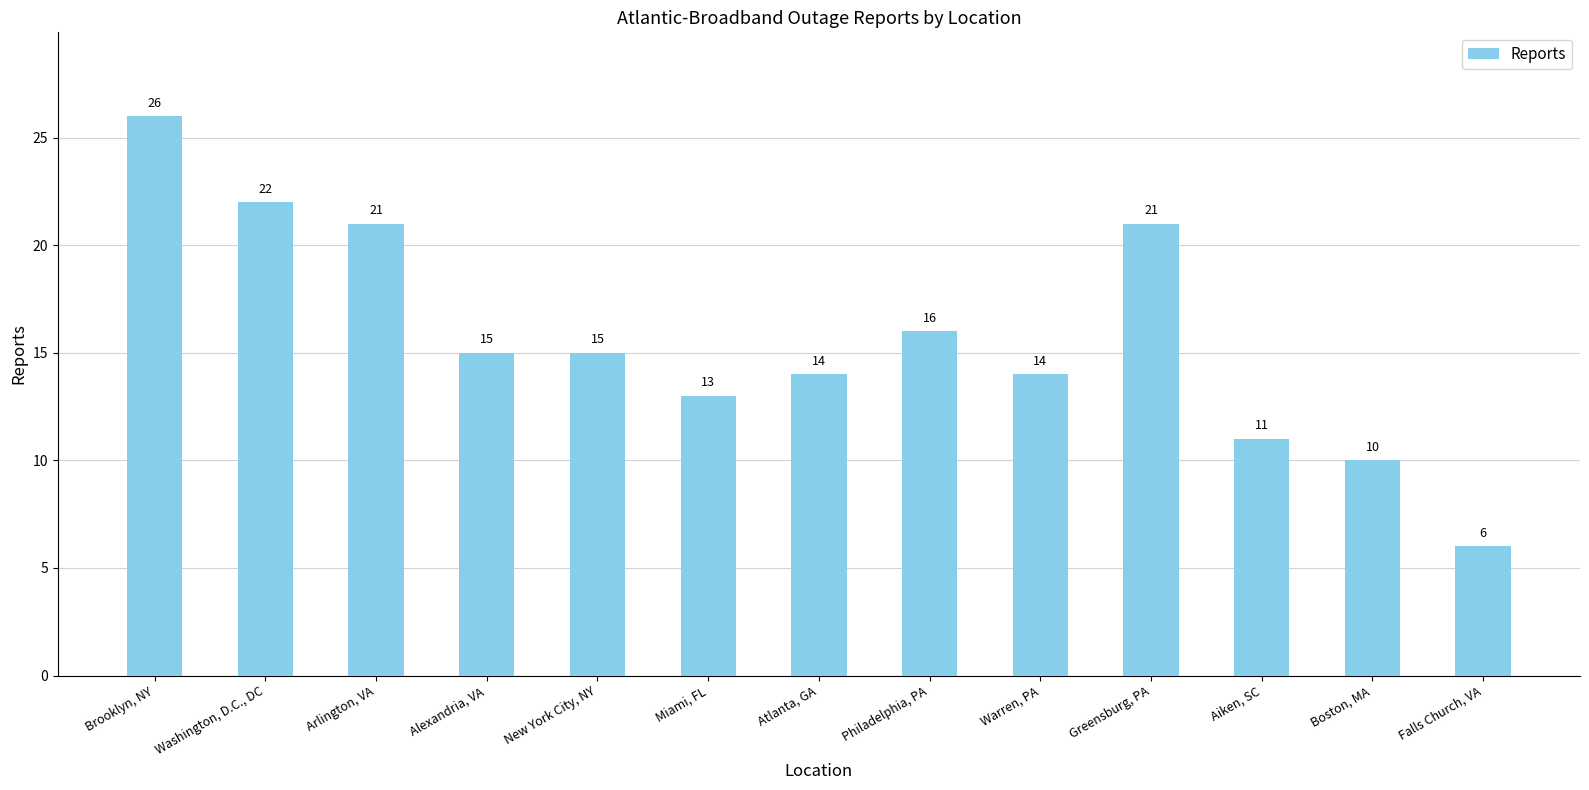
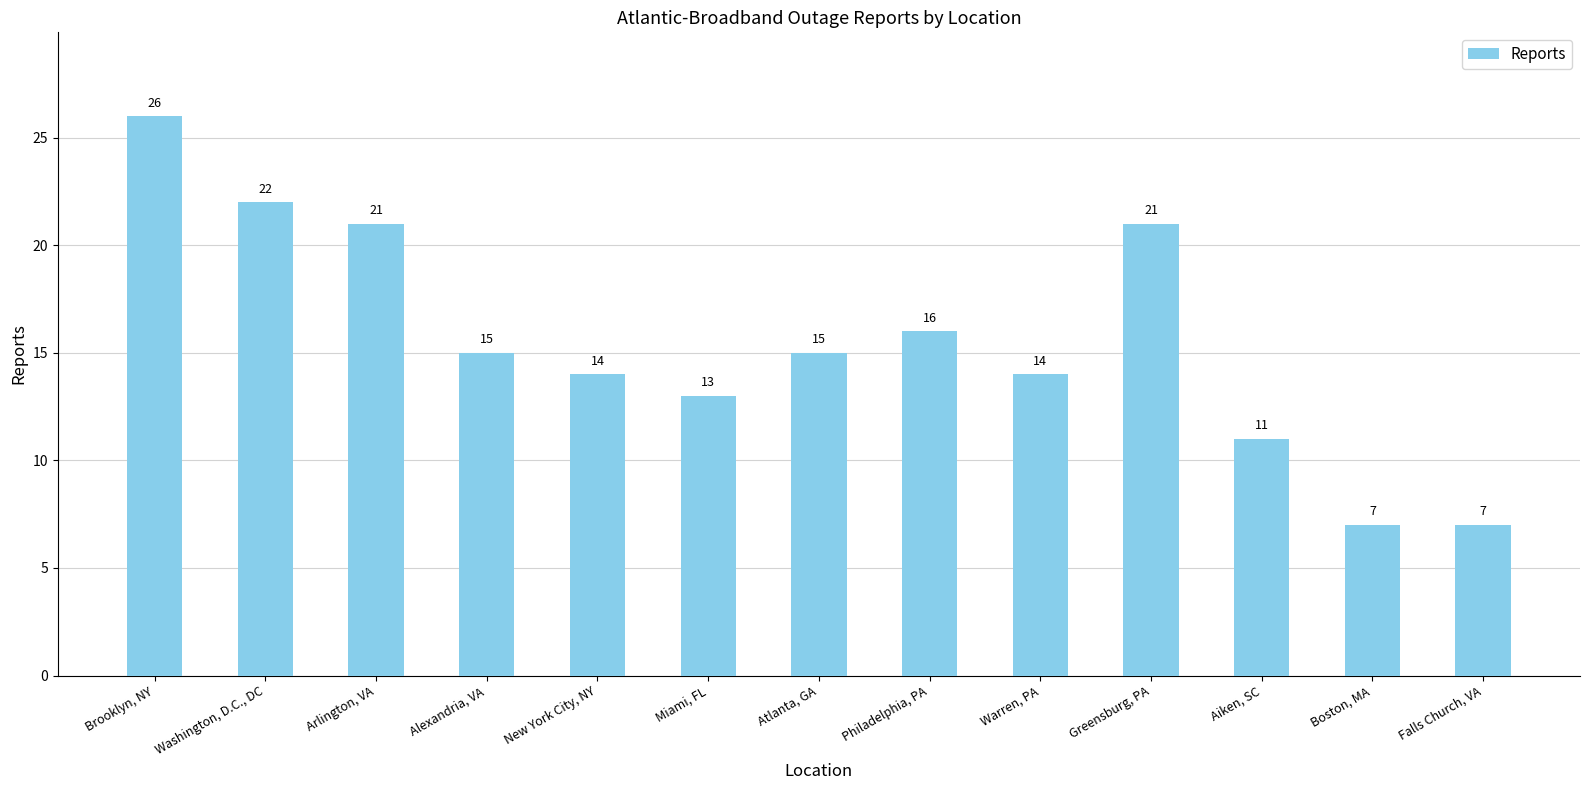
New York City, NY: 15 -> 14
Atlanta, GA: 14 -> 15
Boston, MA: 10 -> 7
Falls Church, VA: 6 -> 7
